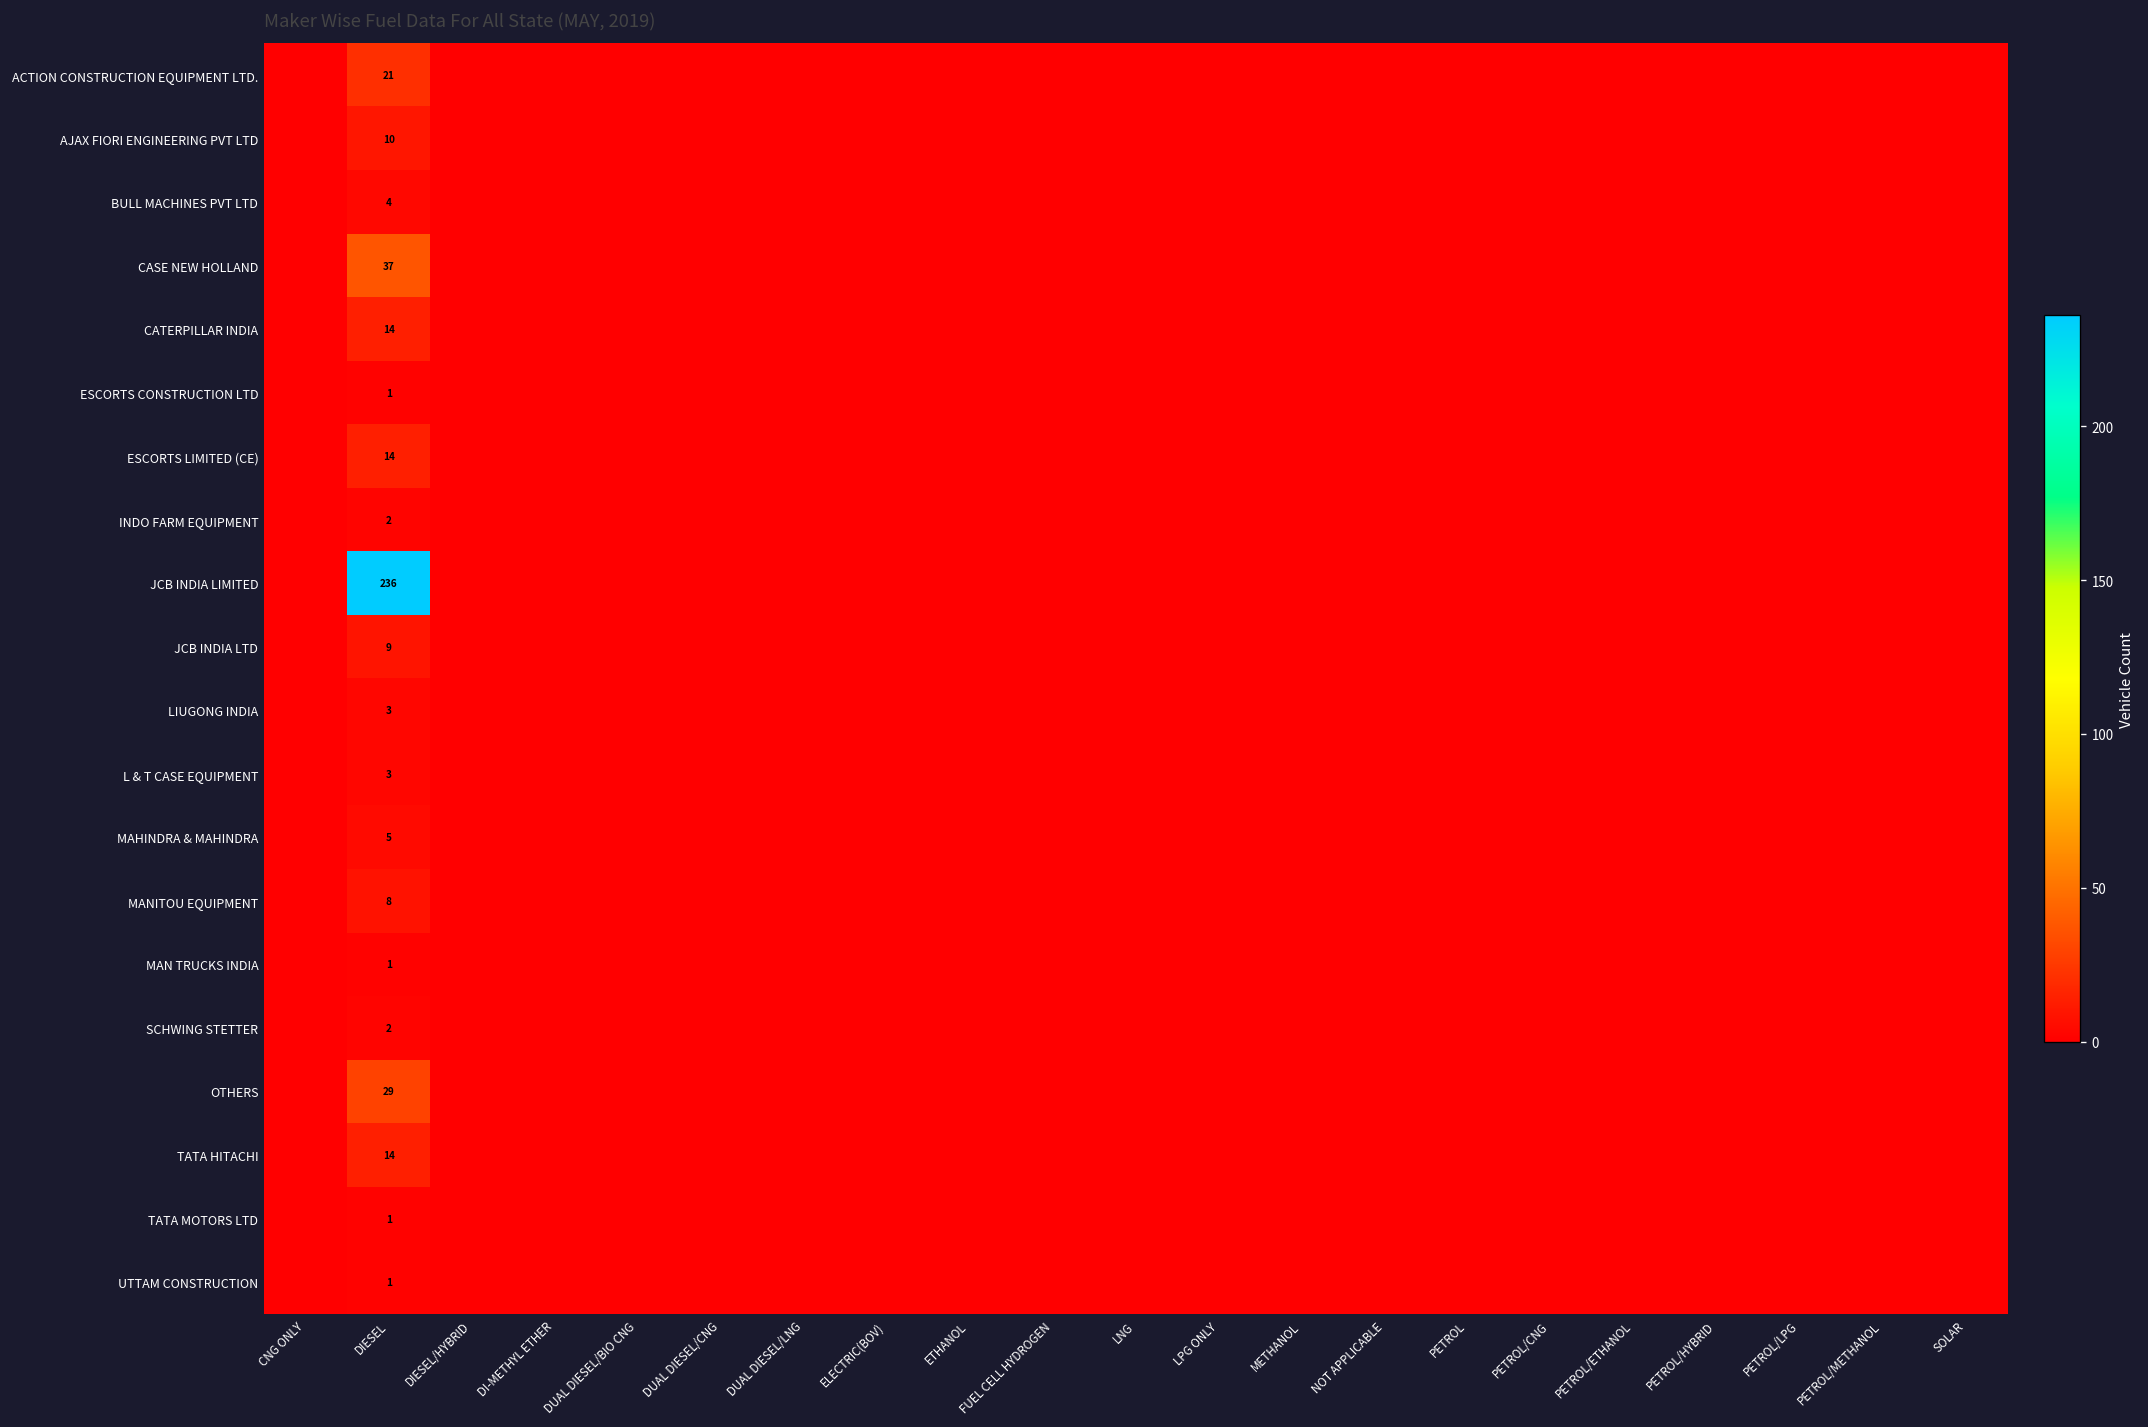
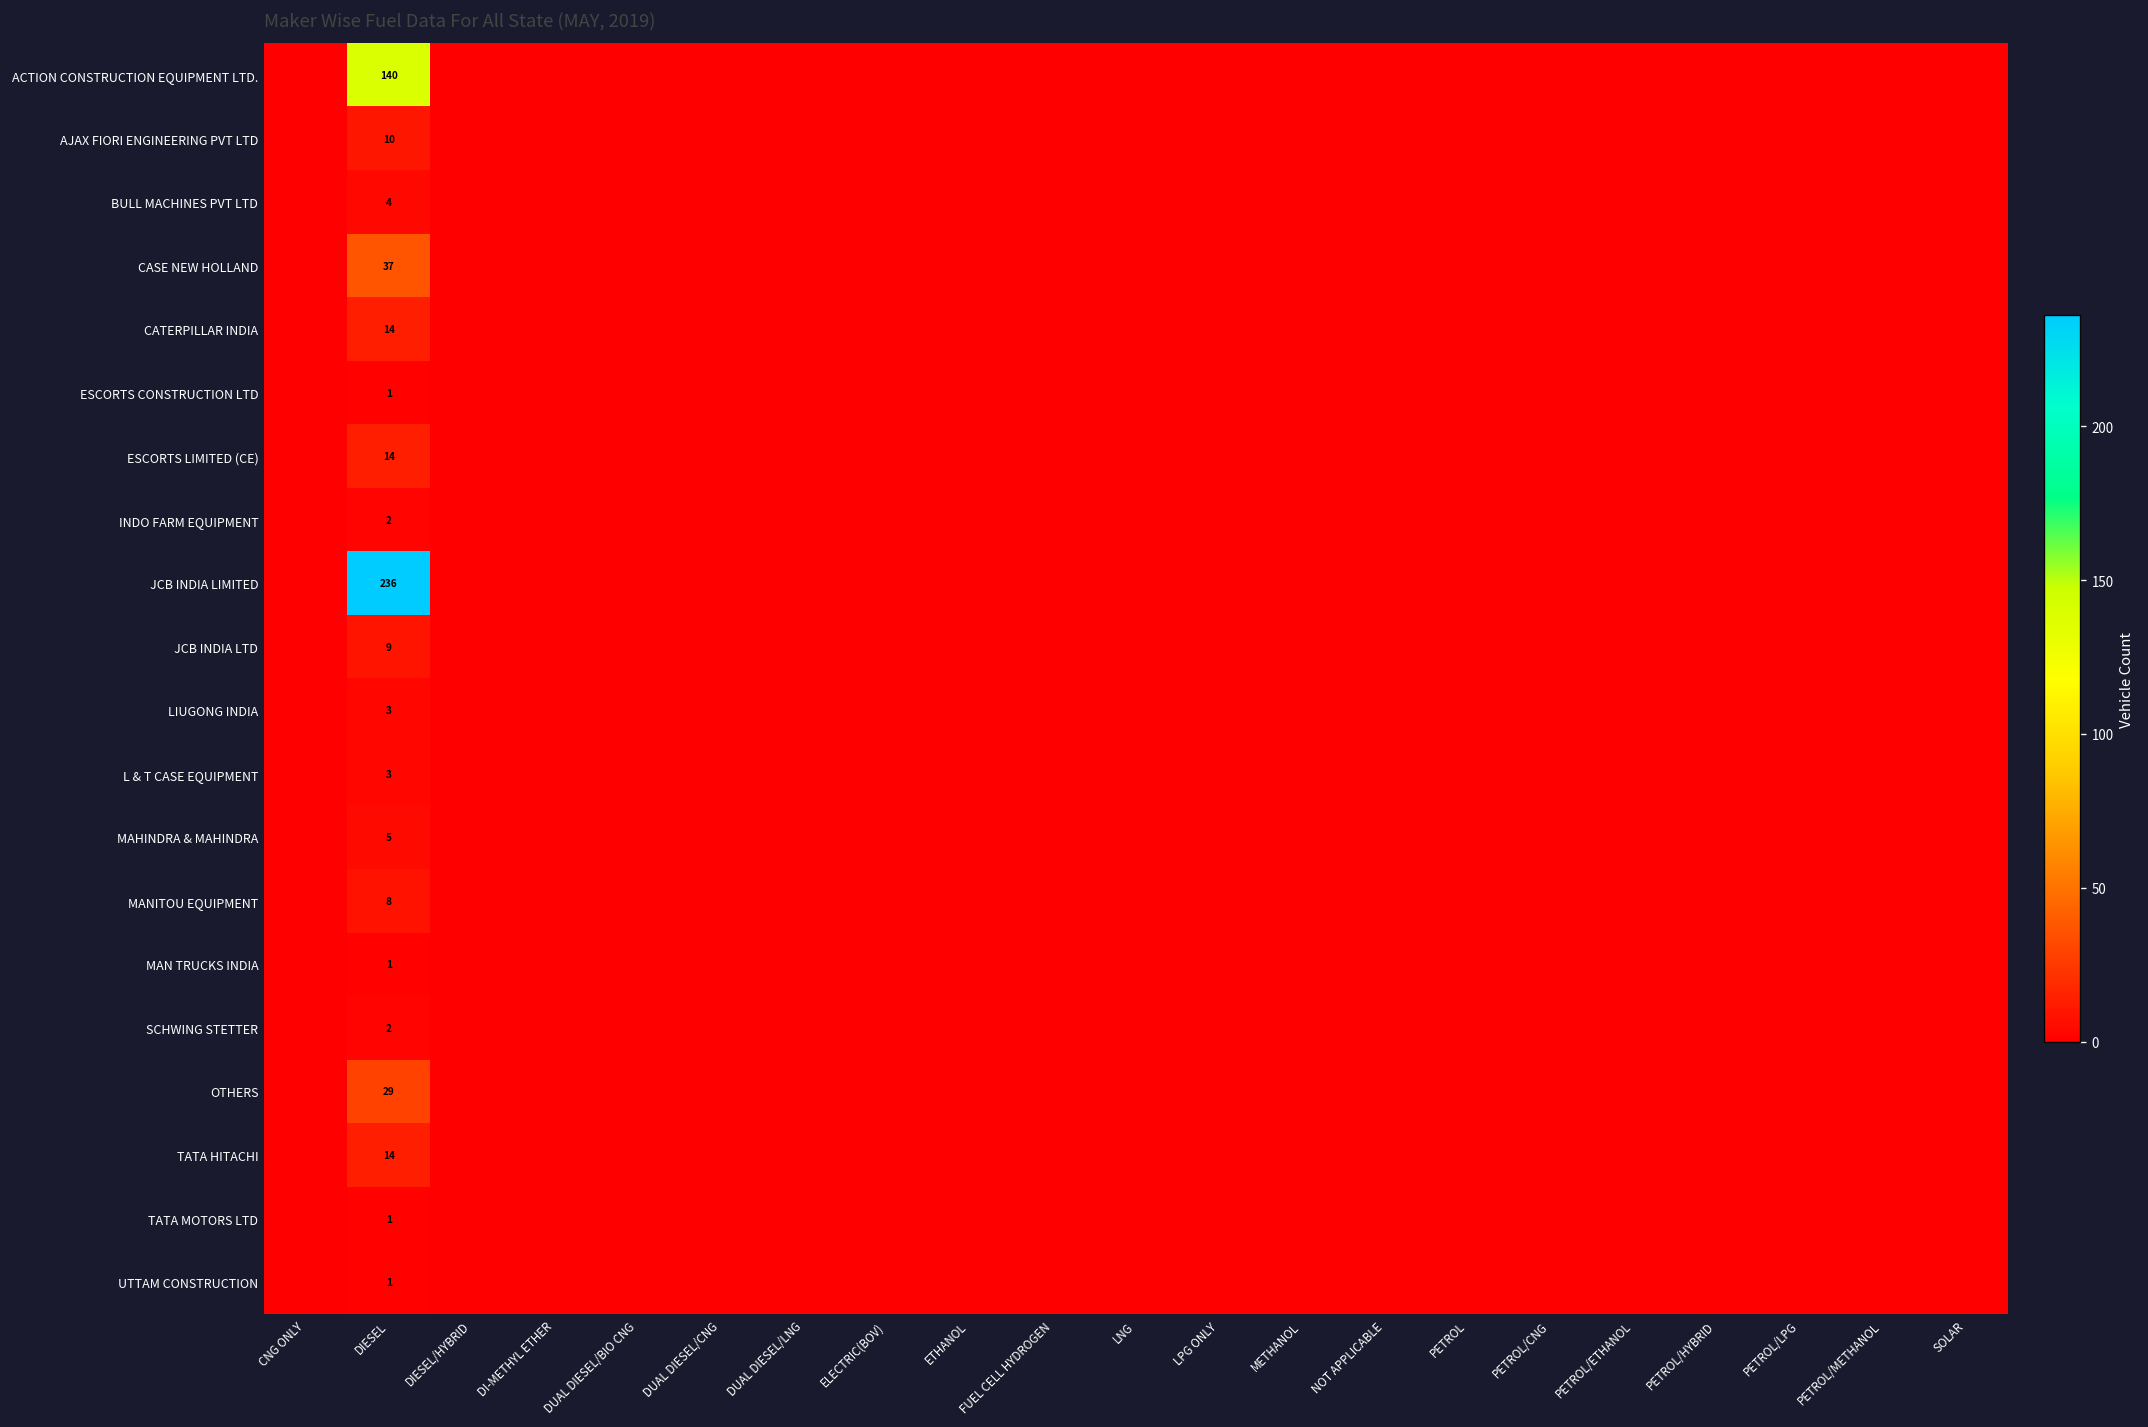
ACTION CONSTRUCTION EQUIPMENT LTD., DIESEL: 21 -> 140
